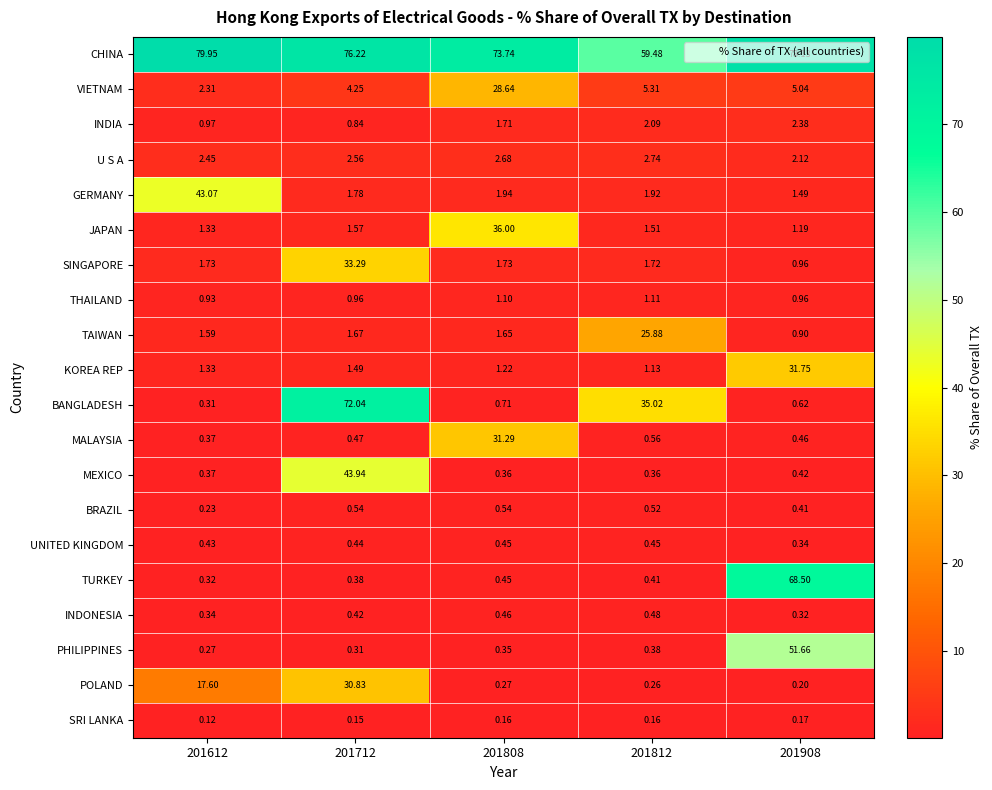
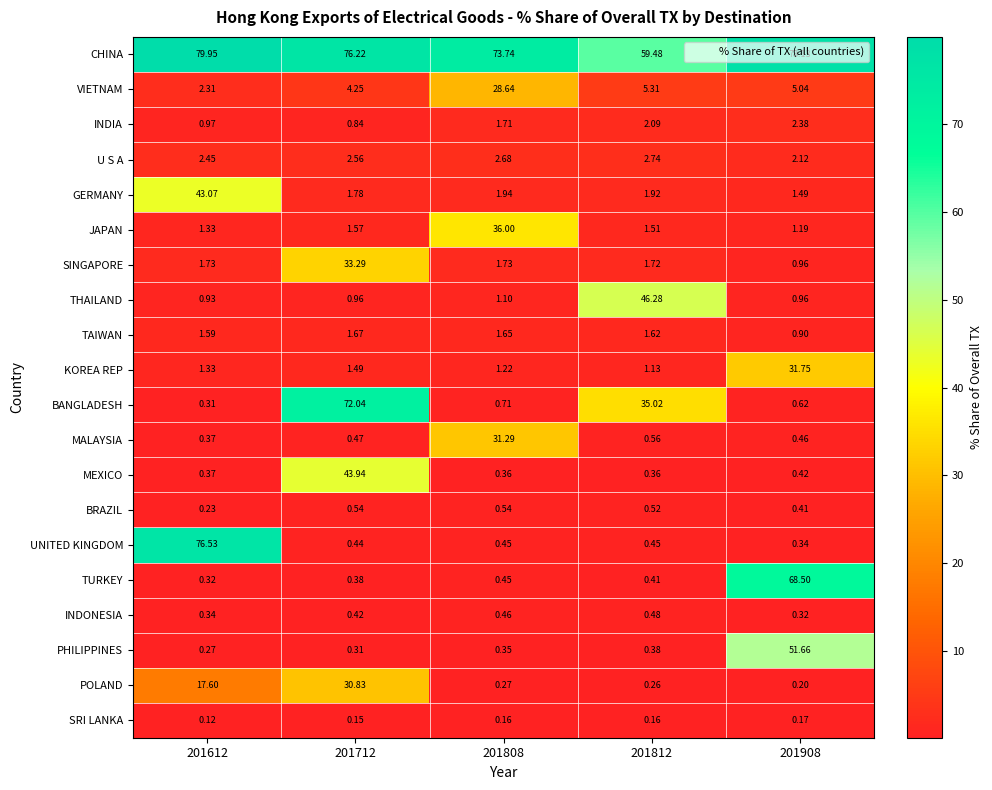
THAILAND, 201812: 1.11 -> 46.28
TAIWAN, 201812: 25.88 -> 1.62
UNITED KINGDOM, 201612: 0.43 -> 76.53
